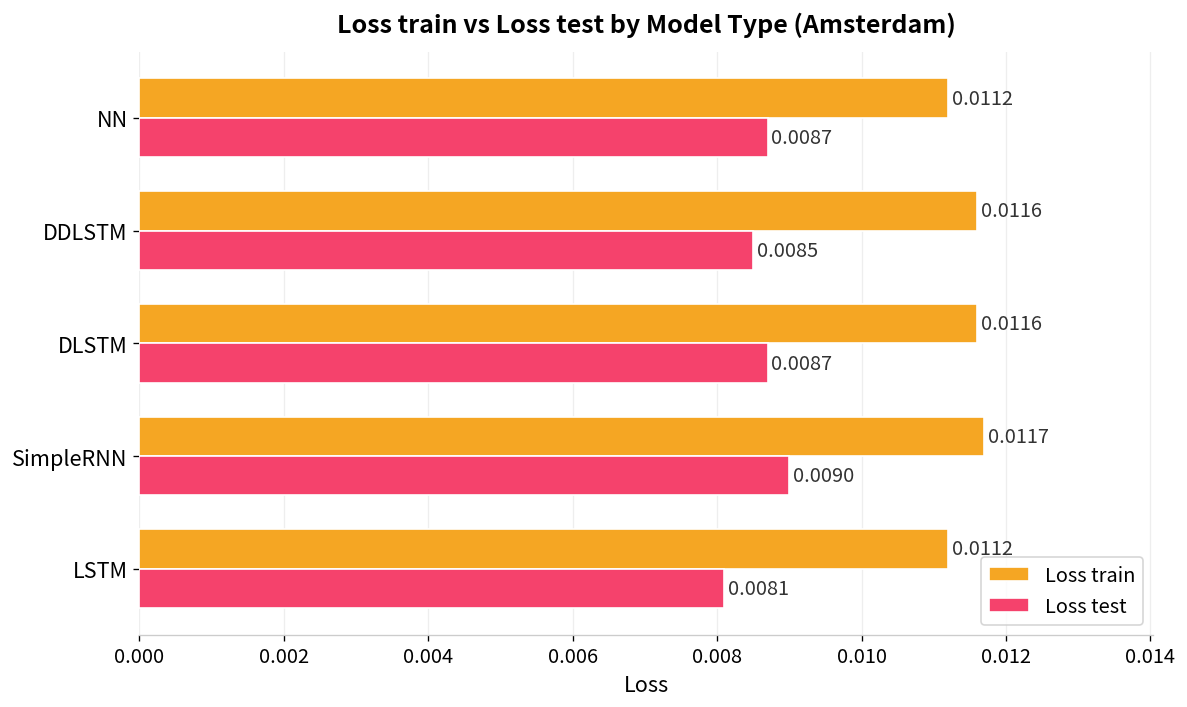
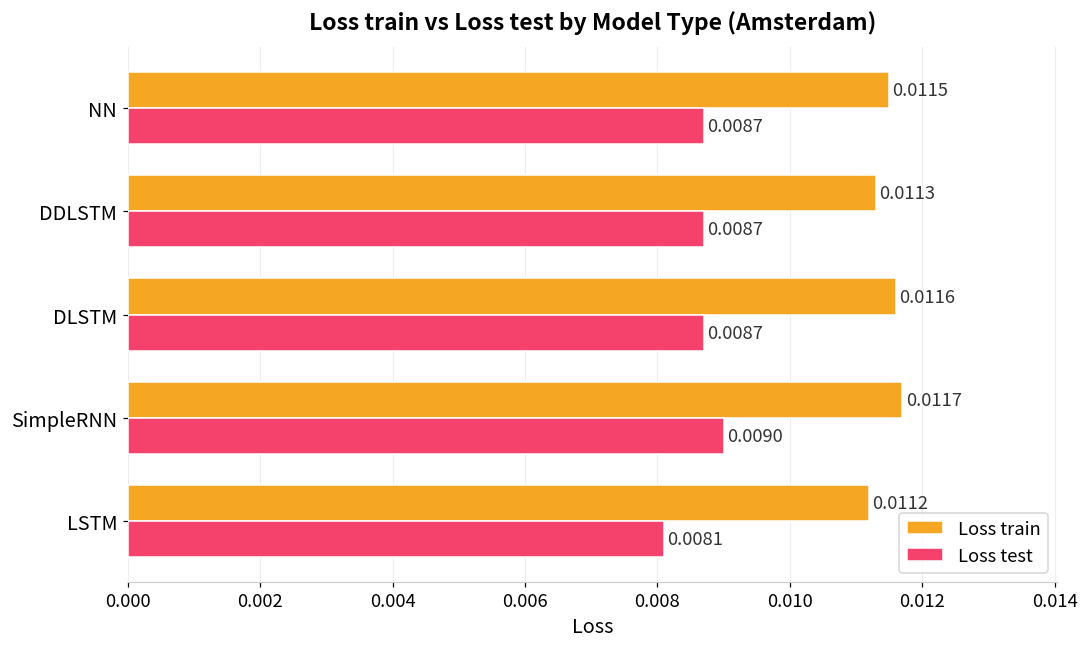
Loss train, NN: 0.0112 -> 0.0115
Loss train, DDLSTM: 0.0116 -> 0.0113
Loss test, DDLSTM: 0.0085 -> 0.0087
